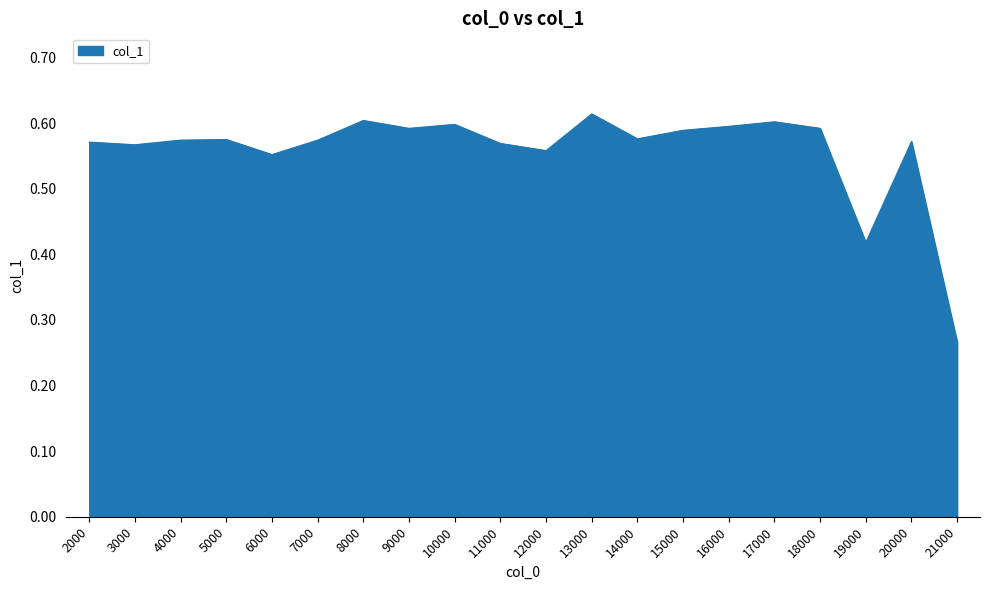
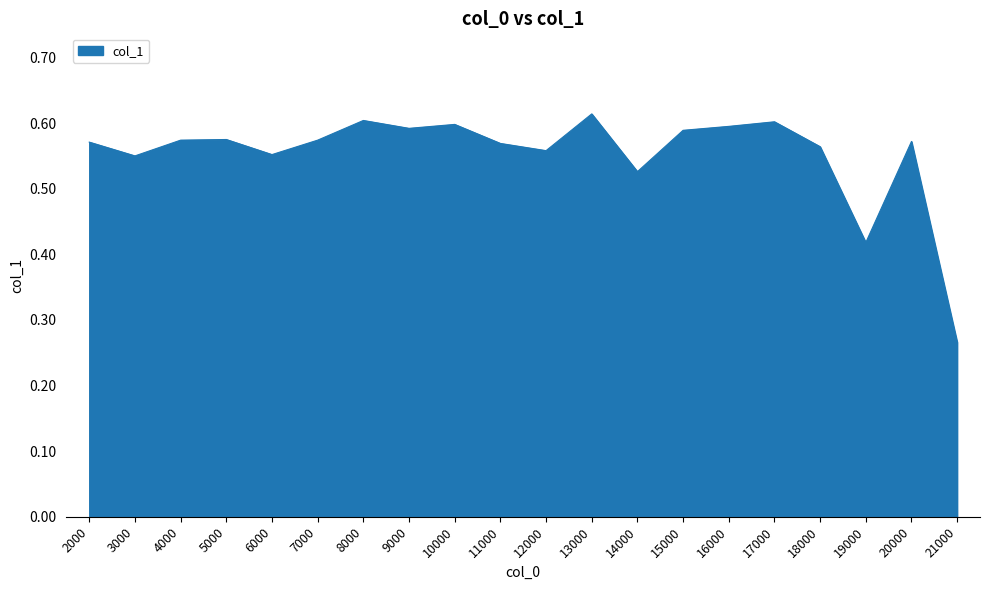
3000: 0.57 -> 0.55
14000: 0.58 -> 0.53
18000: 0.59 -> 0.56
